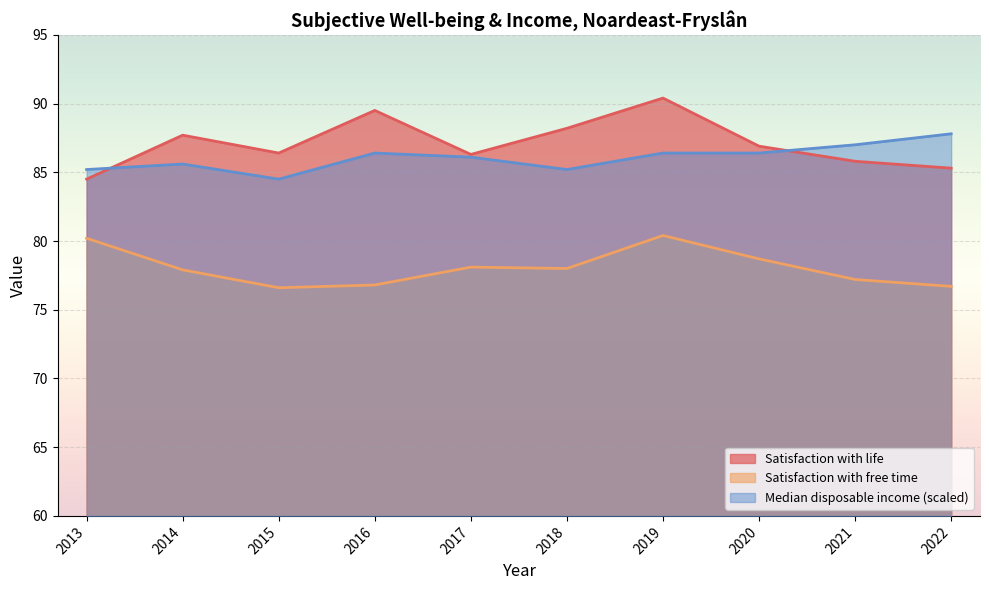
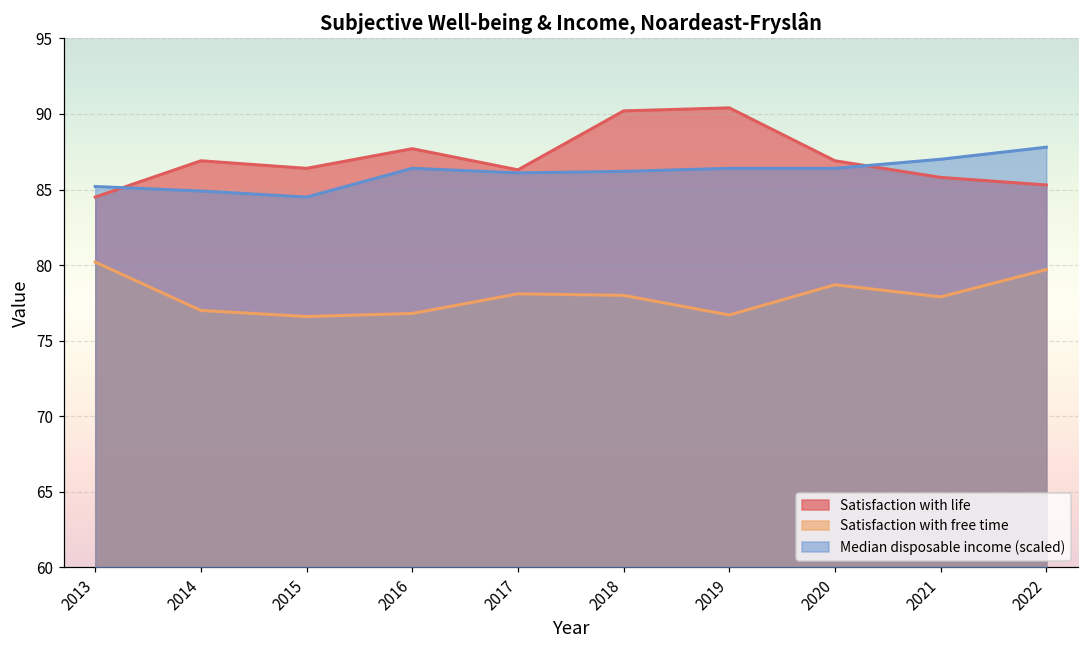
Satisfaction with life, 2014: 87.7 -> 86.9
Satisfaction with free time, 2014: 77.9 -> 77.0
Median disposable income (scaled), 2014: 85.6 -> 84.9
Satisfaction with life, 2016: 89.5 -> 87.7
Satisfaction with life, 2018: 88.2 -> 90.2
Median disposable income (scaled), 2018: 85.2 -> 86.2
Satisfaction with free time, 2019: 80.4 -> 76.7
Satisfaction with free time, 2021: 77.2 -> 77.9
Satisfaction with free time, 2022: 76.7 -> 79.7
